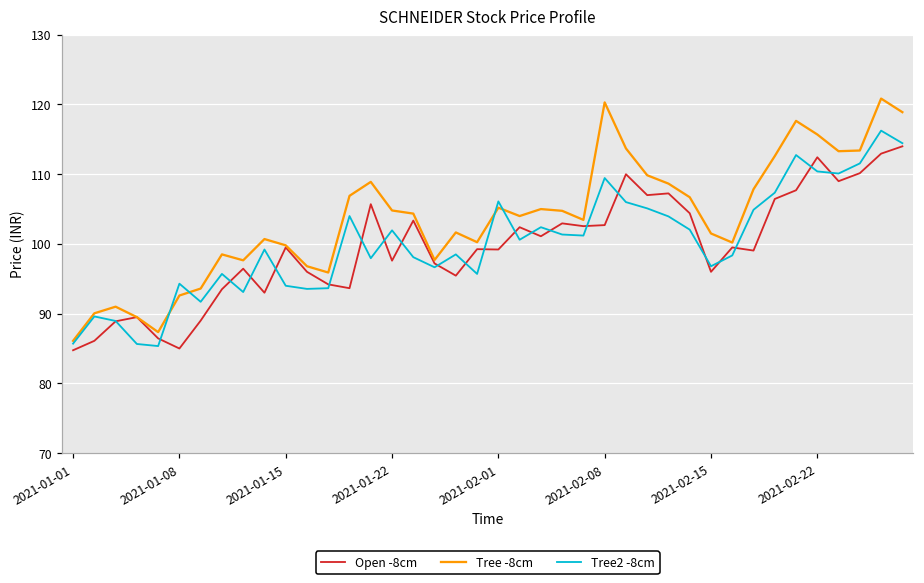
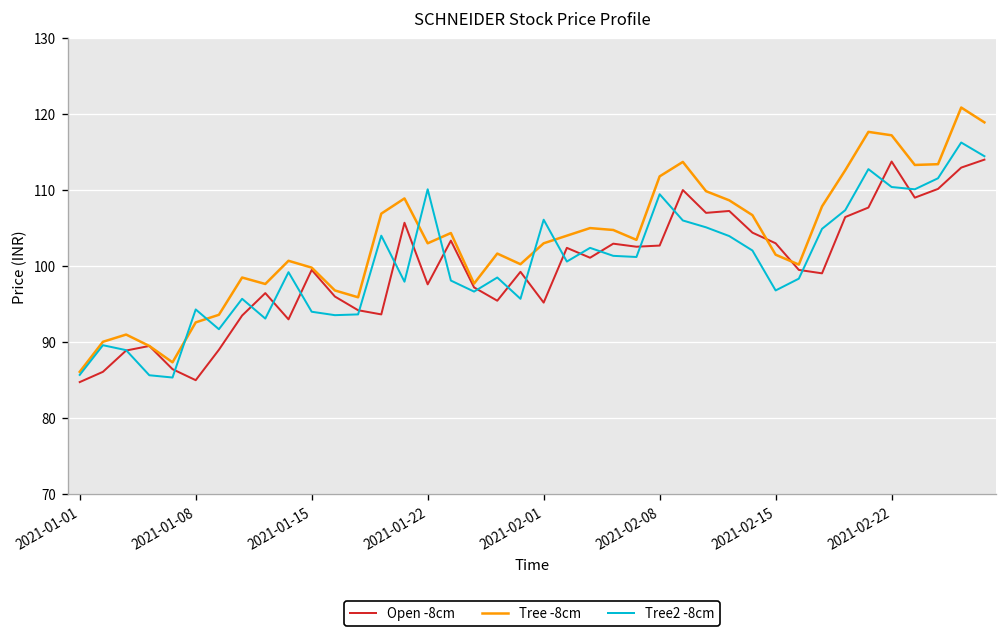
Tree -8cm, 2021-01-22: 105 -> 103
Tree2 -8cm, 2021-01-22: 102 -> 110
Open -8cm, 2021-02-01: 99 -> 95
Tree -8cm, 2021-02-01: 105 -> 103
Tree -8cm, 2021-02-08: 120 -> 112
Open -8cm, 2021-02-15: 96 -> 103
Open -8cm, 2021-02-22: 112 -> 114
Tree -8cm, 2021-02-22: 116 -> 117
